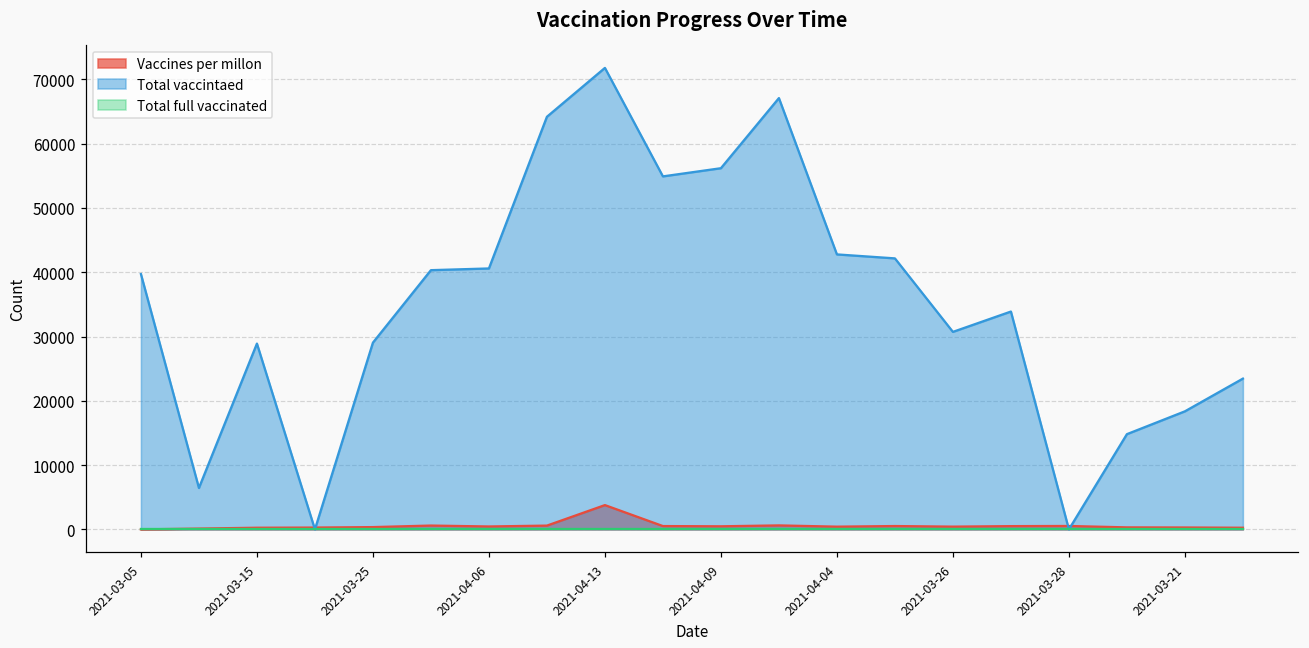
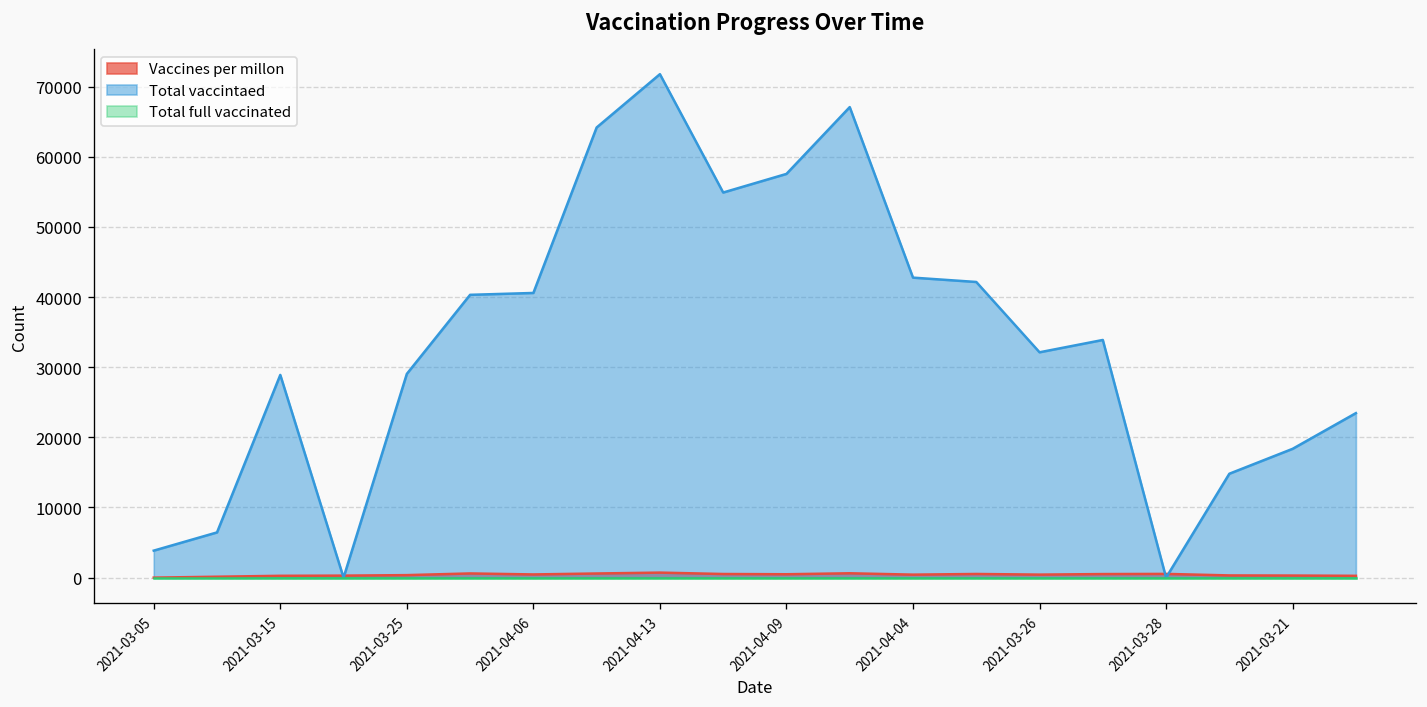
Total vaccintaed, 2021-03-05: 40000 -> 4000
Vaccines per millon, 2021-04-13: 4000 -> 1000
Total vaccintaed, 2021-04-09: 56000 -> 58000
Total vaccintaed, 2021-03-26: 31000 -> 32000
